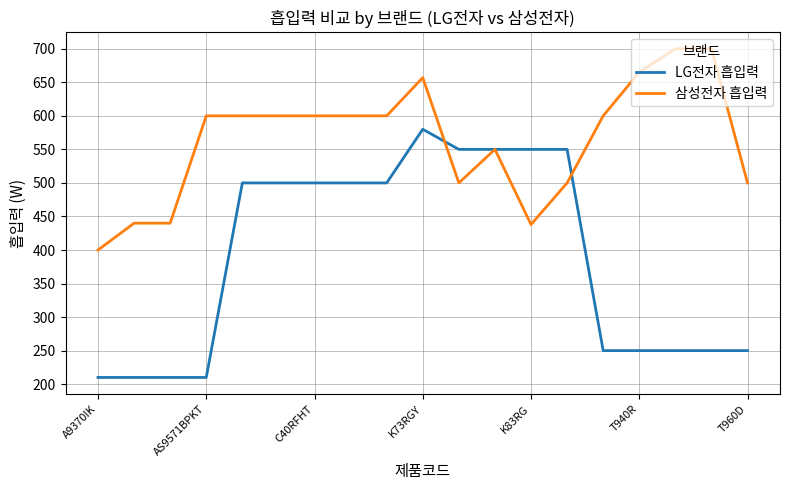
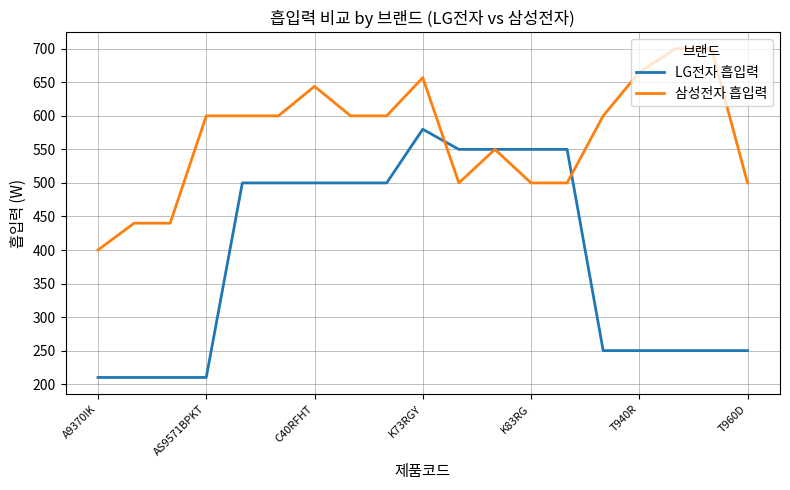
삼성전자 흡입력, C40RFHT: 600 -> 640
삼성전자 흡입력, K83RG: 440 -> 500
